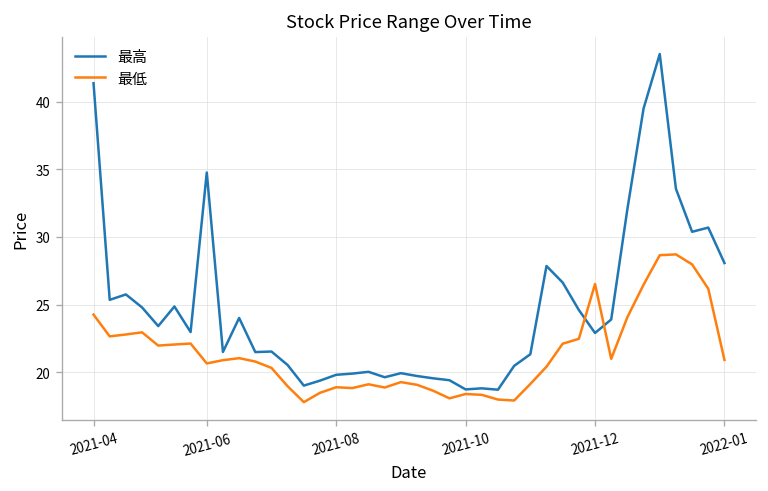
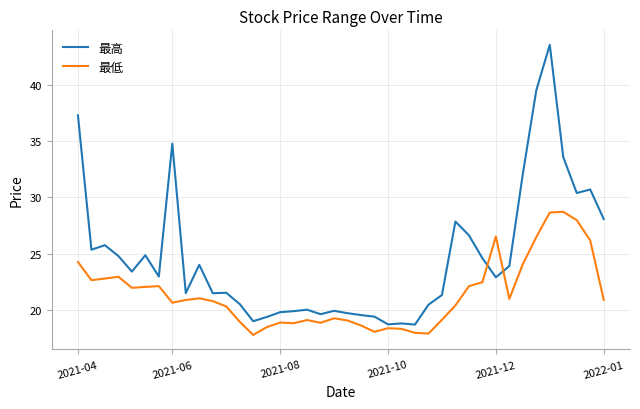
最高, 2021-04: 41.4 -> 37.3
